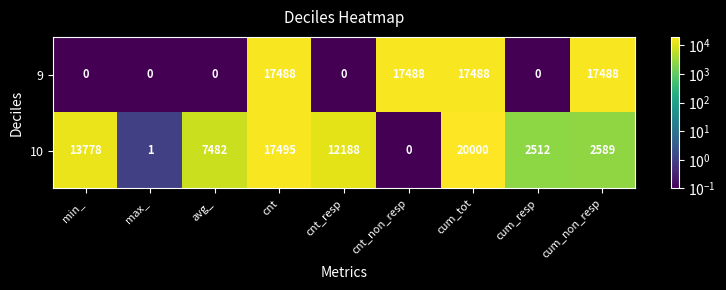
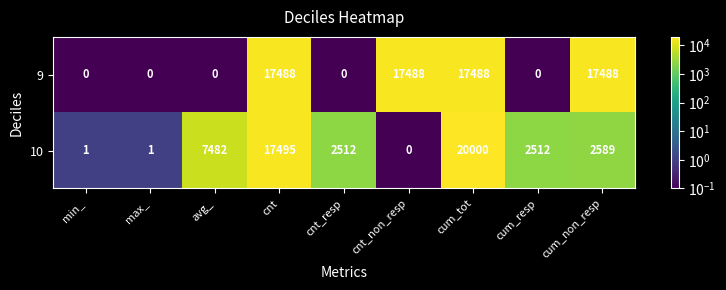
10, min_: 13778 -> 1
10, cnt_resp: 12188 -> 2512
